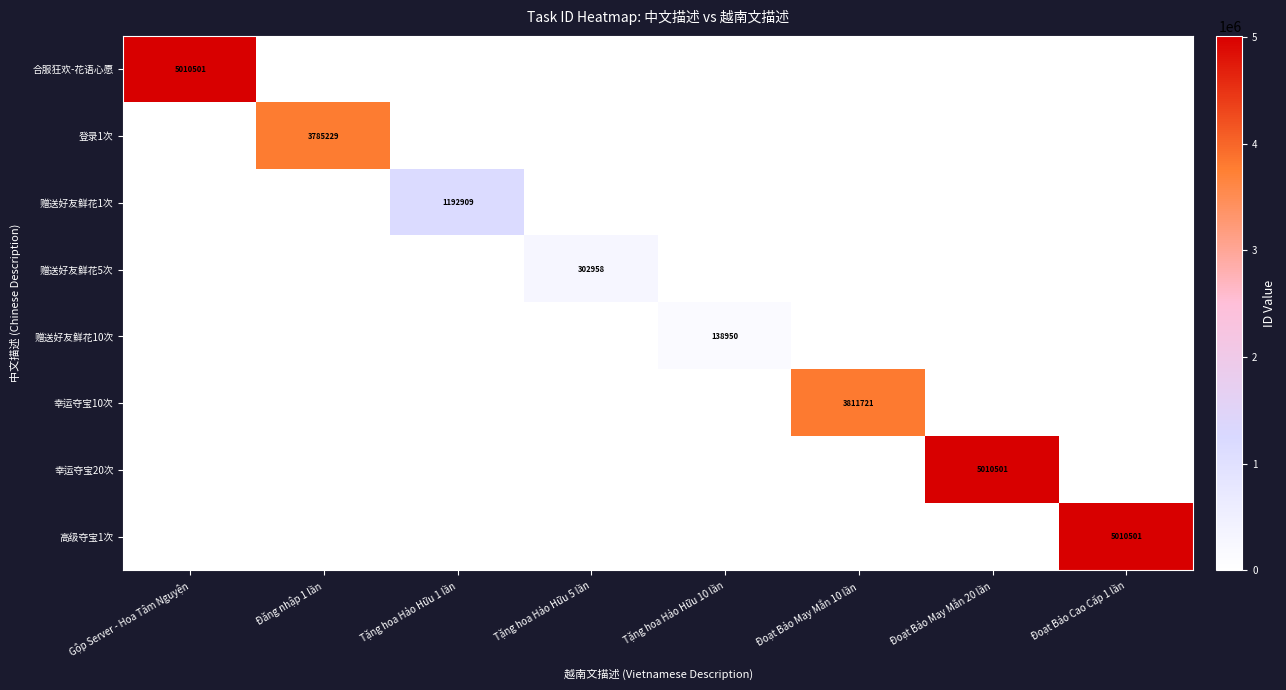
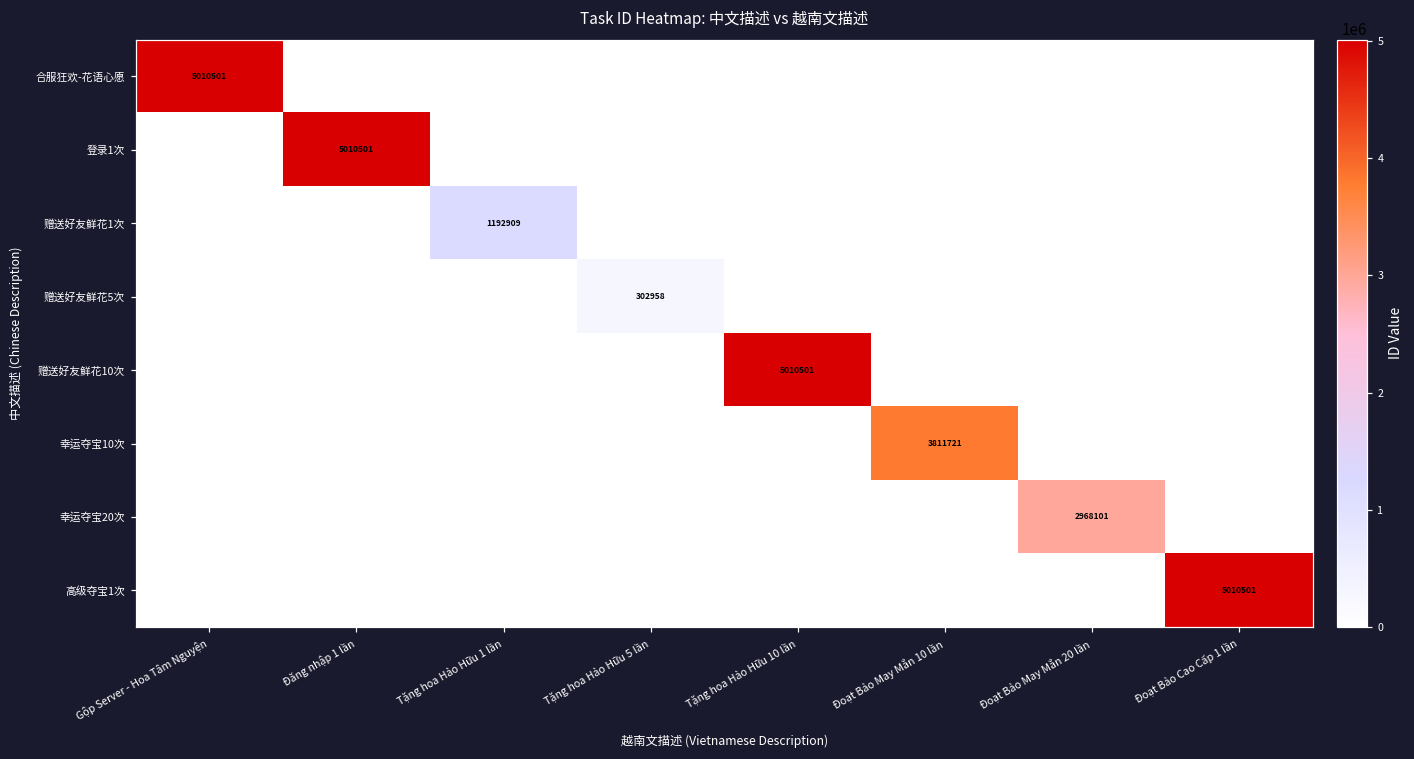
登录1次, Đăng nhập 1 lần: 3785229 -> 5010501
赠送好友鲜花10次, Tặng hoa Hảo Hữu 10 lần: 138950 -> 5010501
幸运夺宝20次, Đoạt Bảo May Mắn 20 lần: 5010501 -> 2968101
